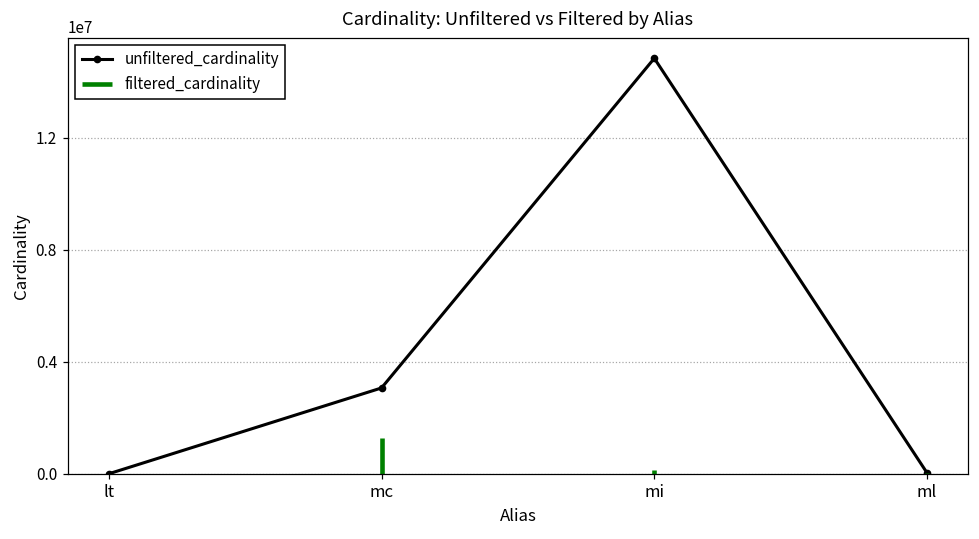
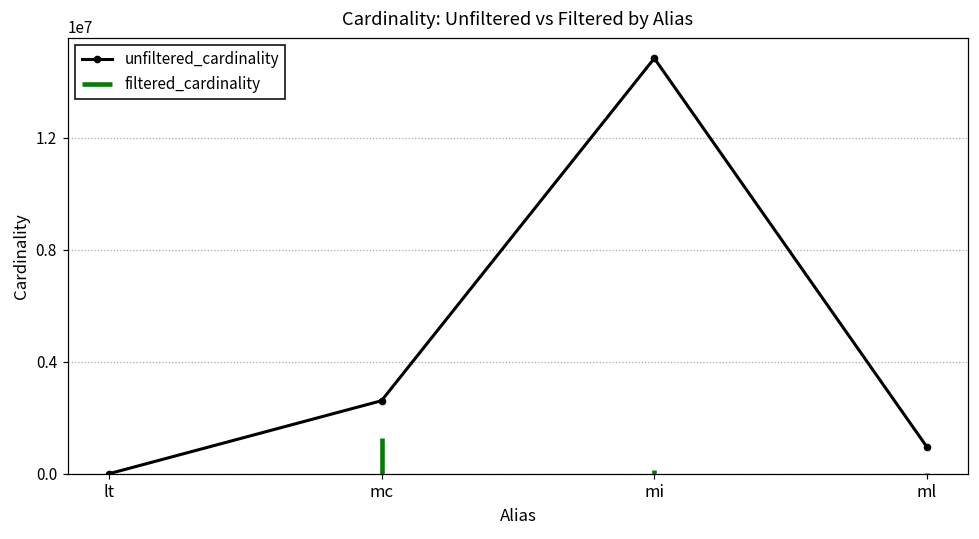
mc: 3100000 -> 2600000
ml: 0 -> 900000
